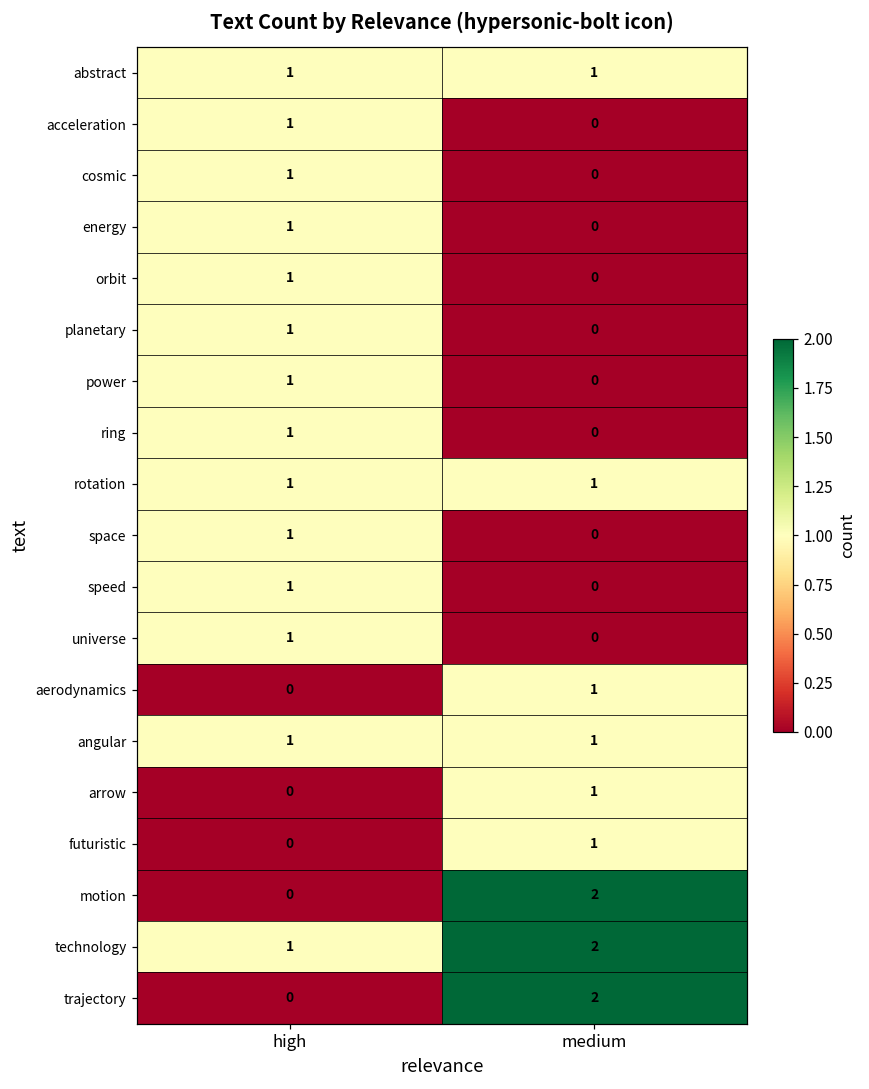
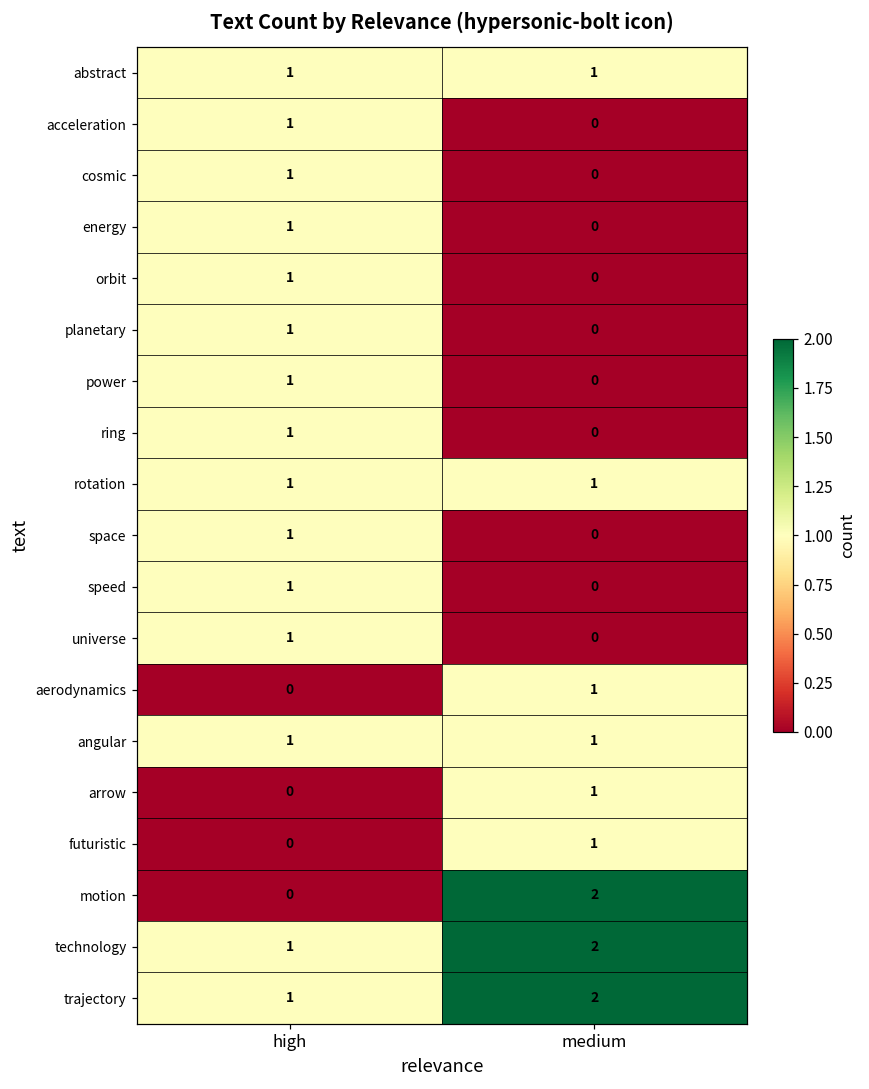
trajectory, high: 0 -> 1
